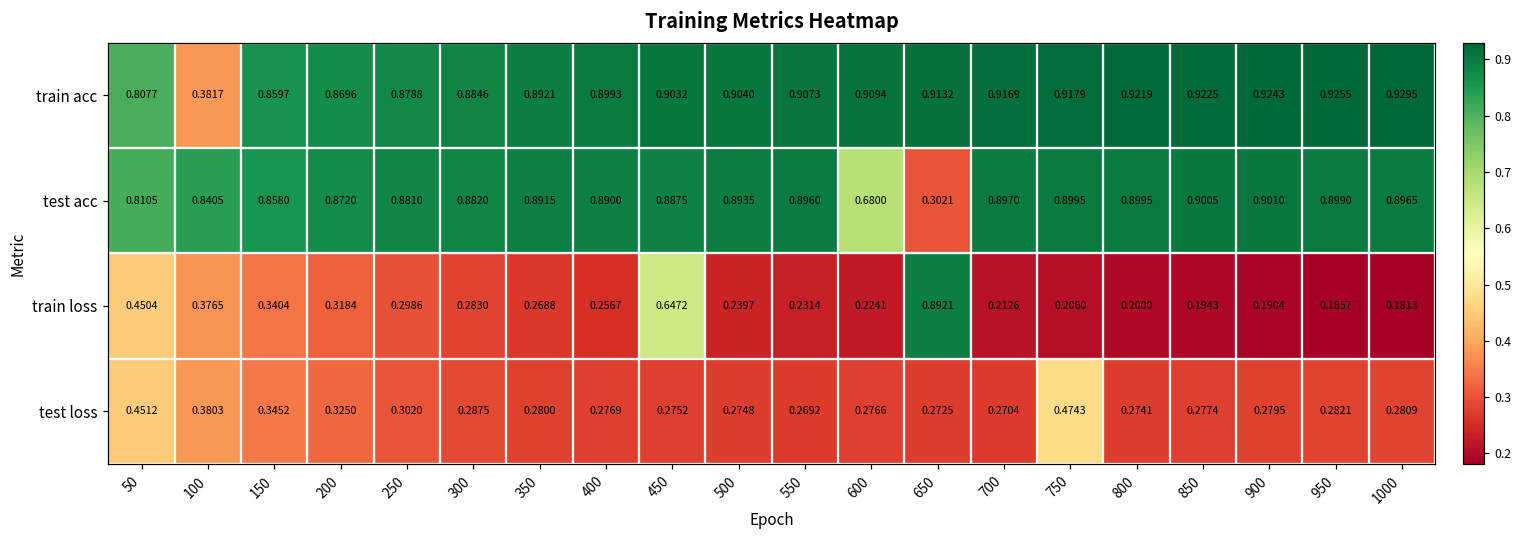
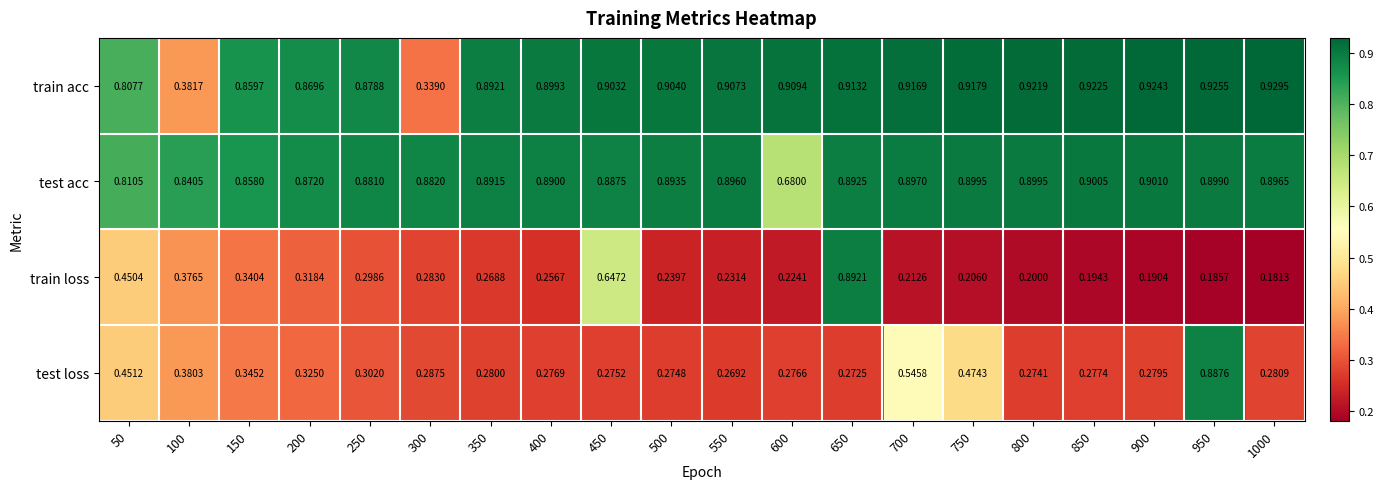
train acc, 300: 0.8846 -> 0.3390
test acc, 650: 0.3021 -> 0.8925
test loss, 700: 0.2704 -> 0.5458
test loss, 950: 0.2821 -> 0.8876
